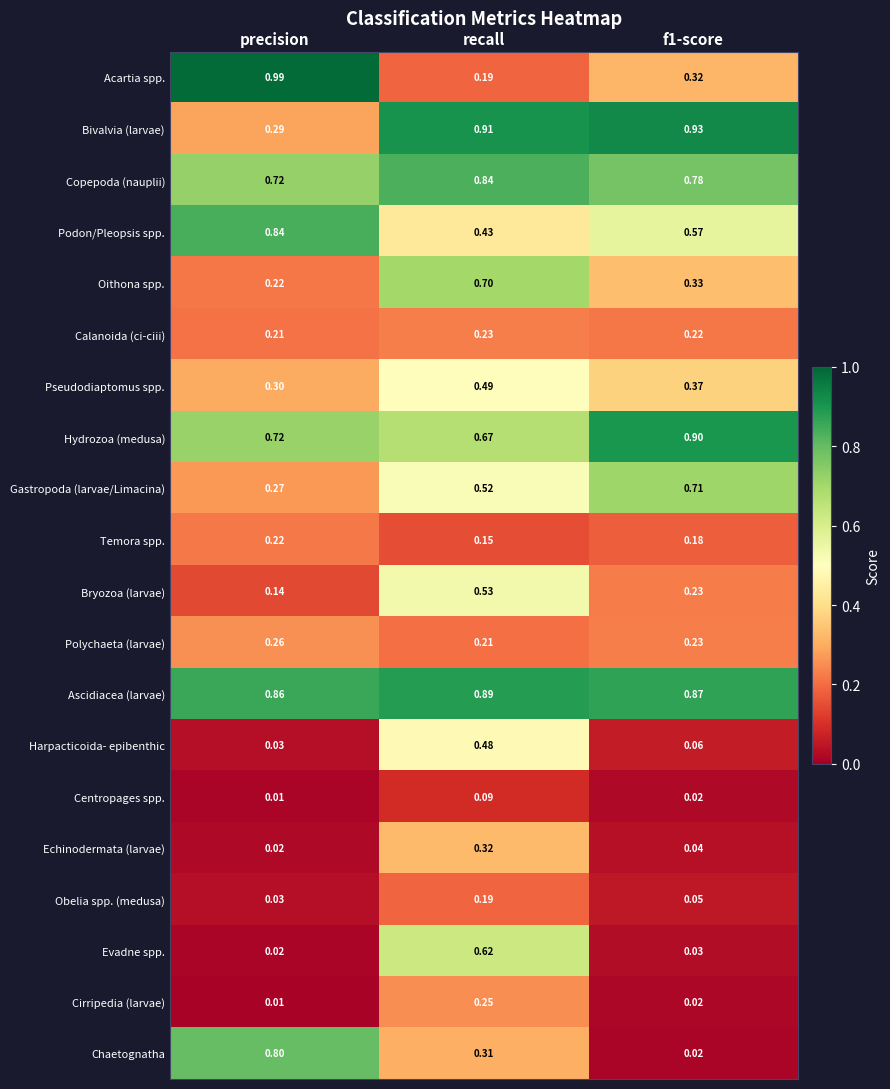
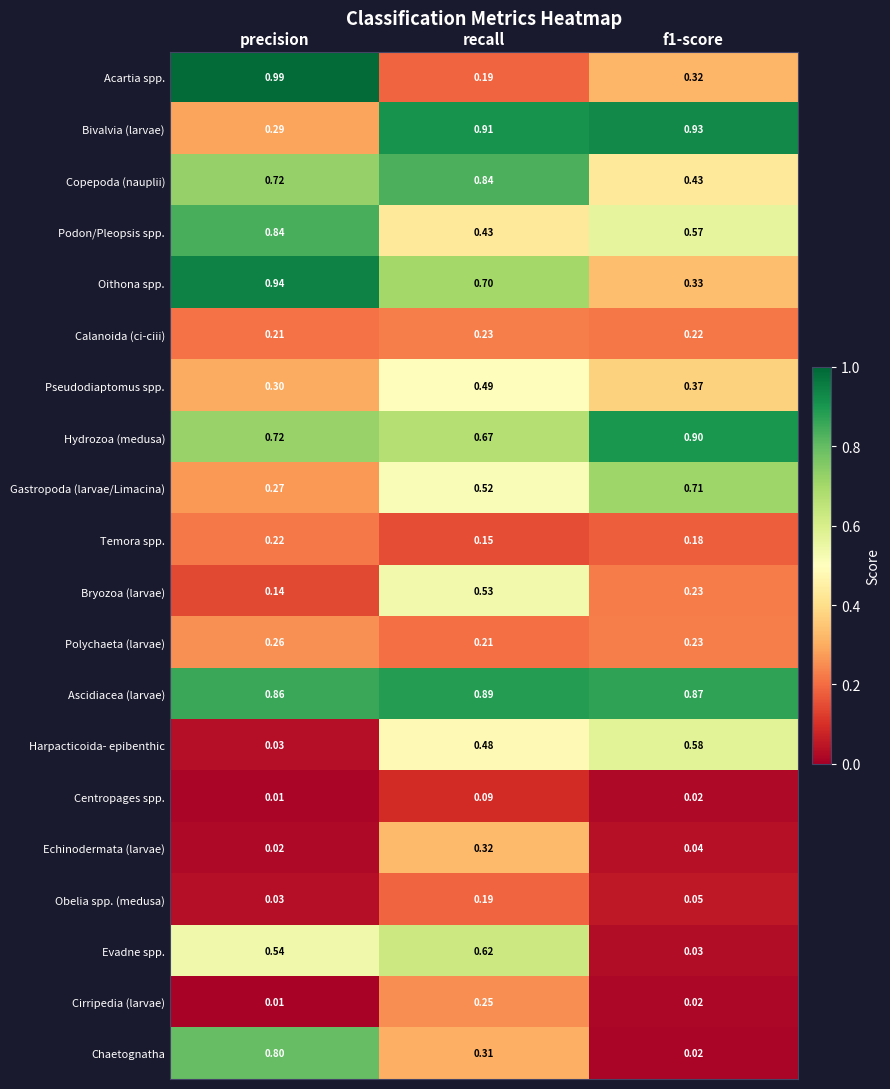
Copepoda (nauplii), f1-score: 0.78 -> 0.43
Oithona spp., precision: 0.22 -> 0.94
Harpacticoida- epibenthic, f1-score: 0.06 -> 0.58
Evadne spp., precision: 0.02 -> 0.54
